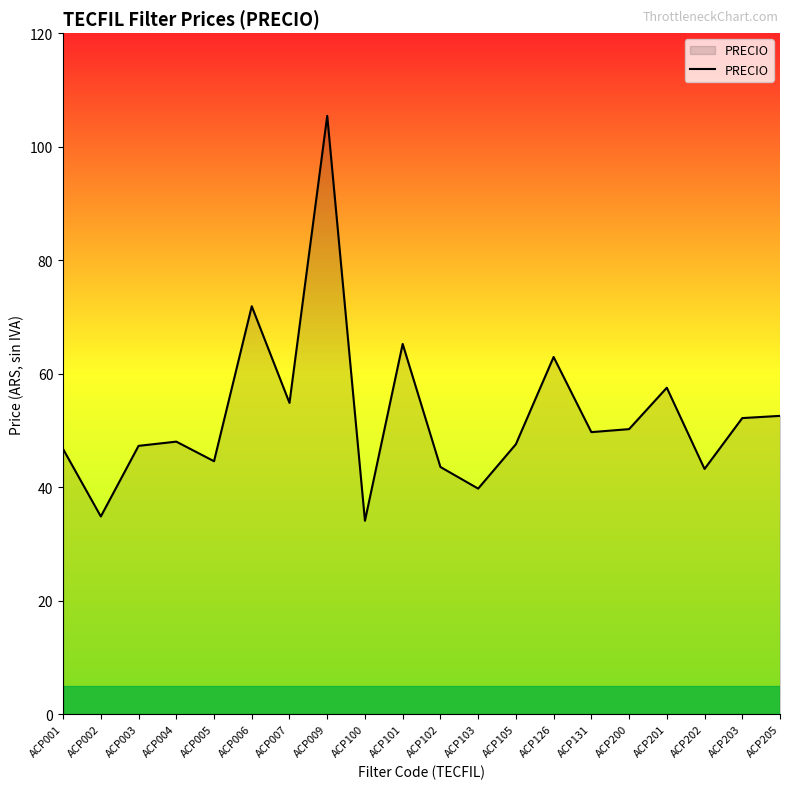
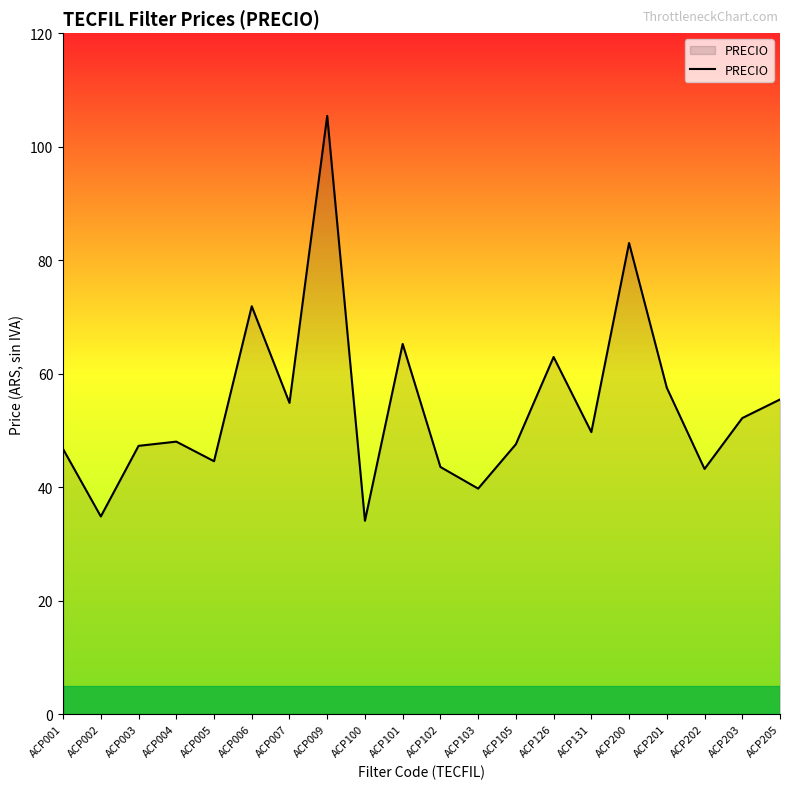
ACP200: 50 -> 83
ACP205: 53 -> 55
